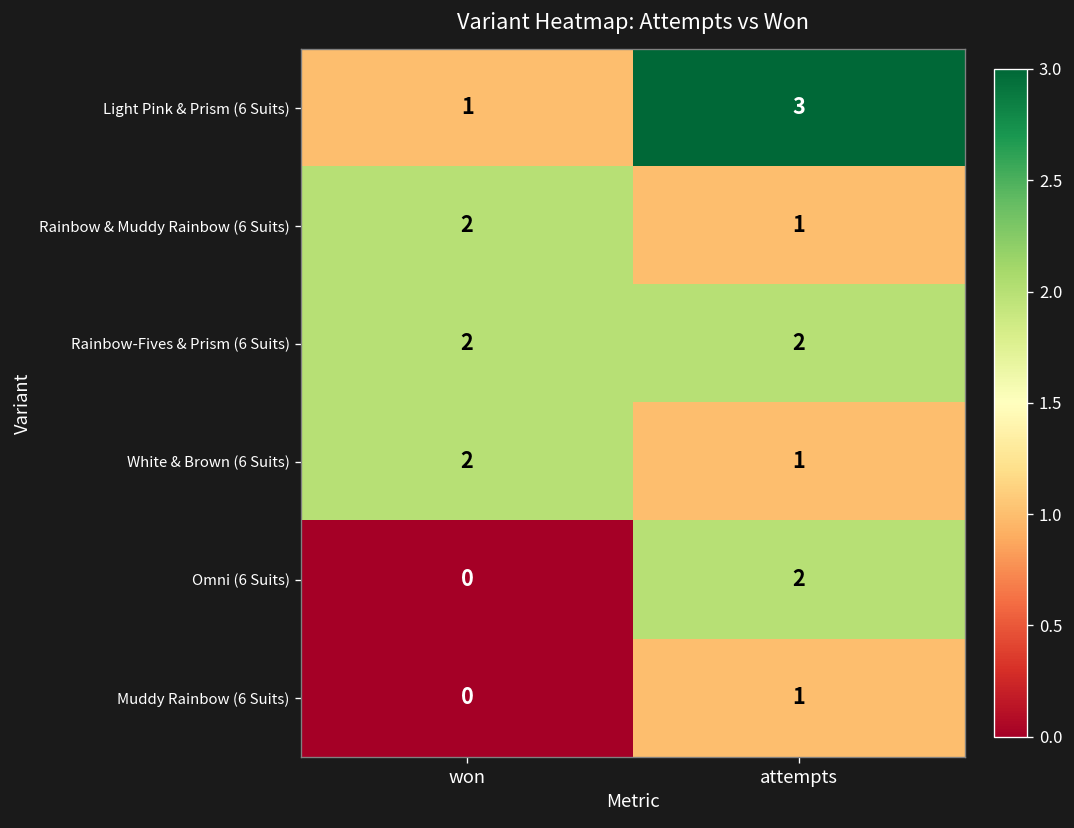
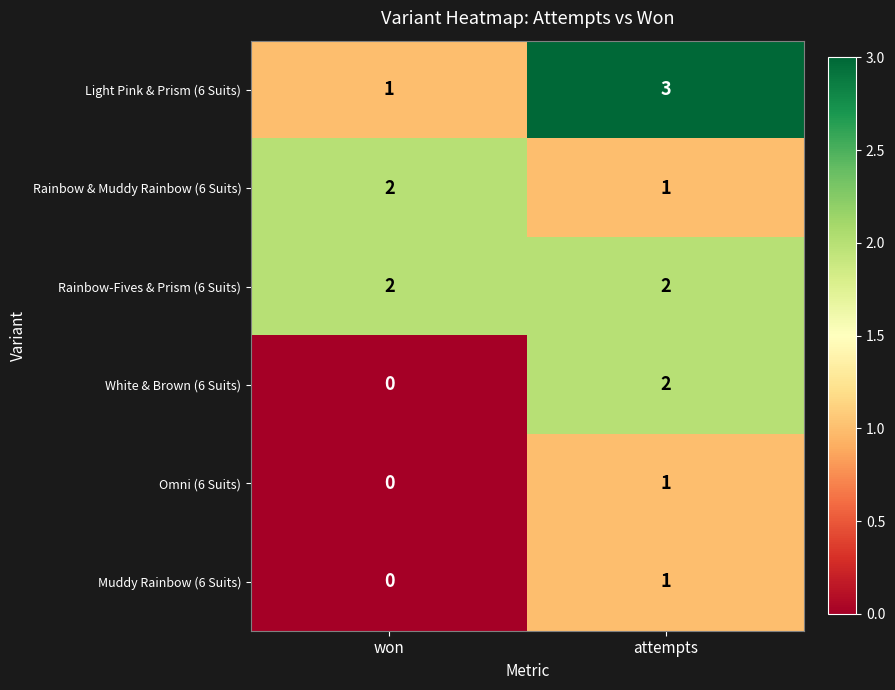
White & Brown (6 Suits), won: 2 -> 0
White & Brown (6 Suits), attempts: 1 -> 2
Omni (6 Suits), attempts: 2 -> 1
